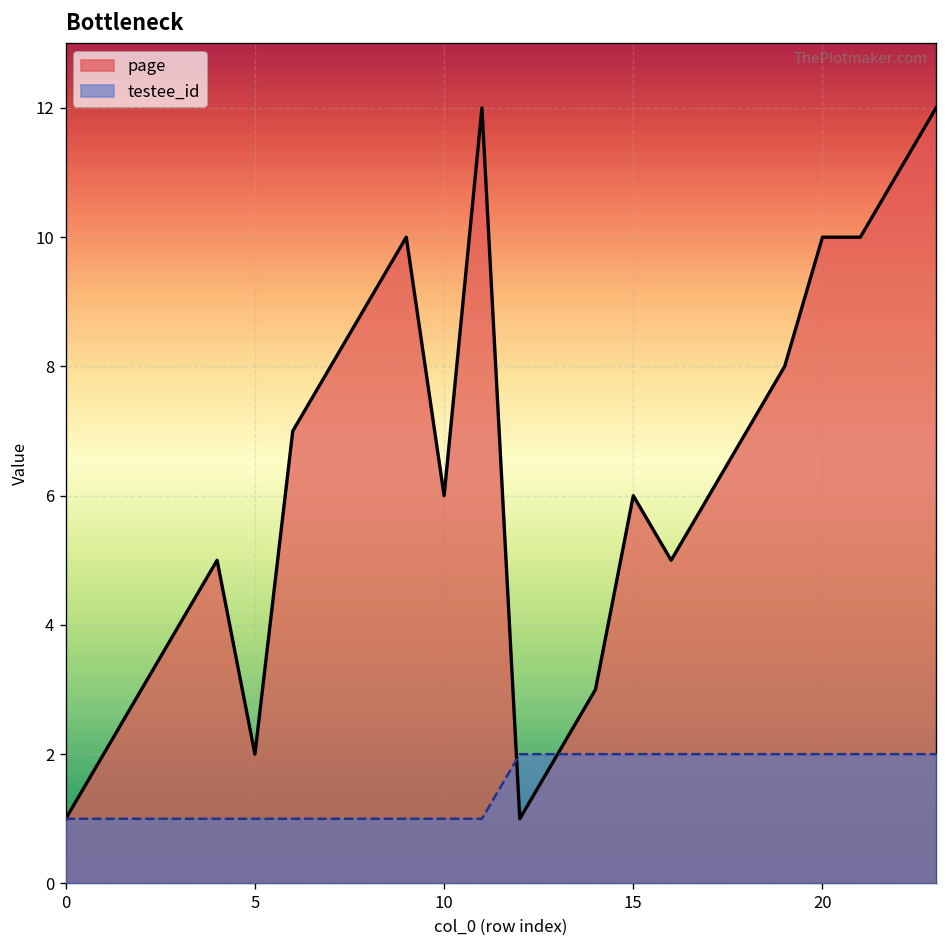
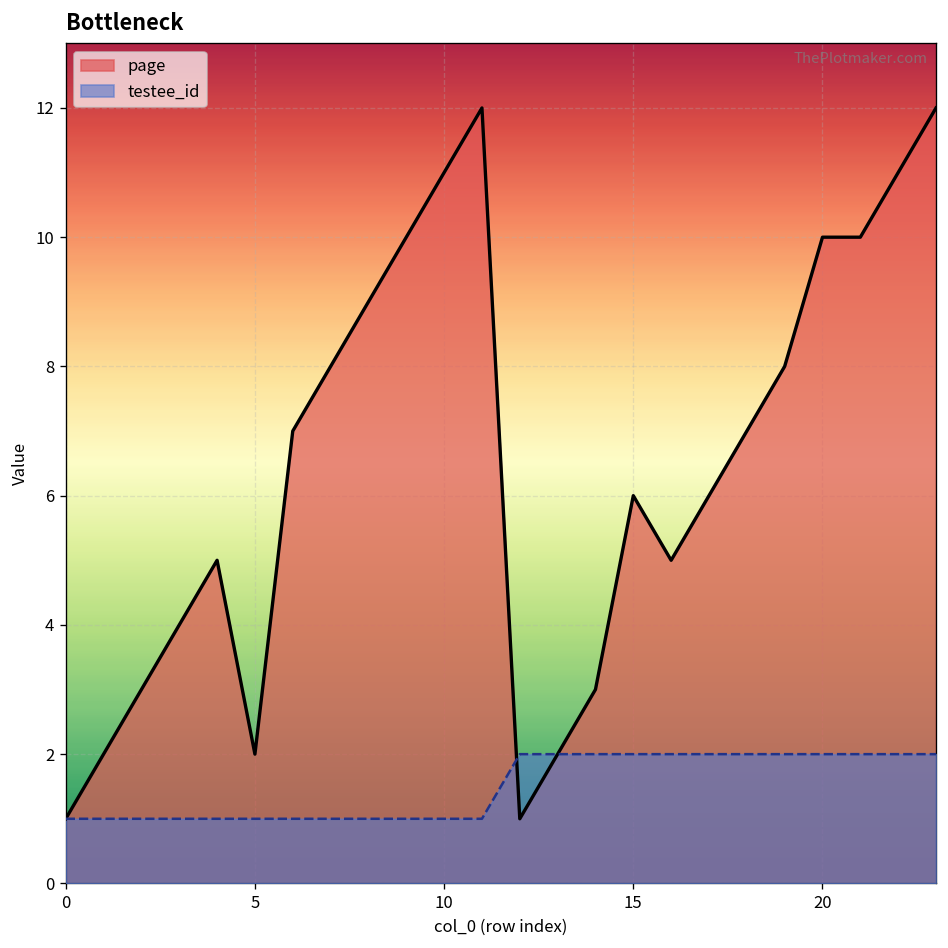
page, 10: 6 -> 11
